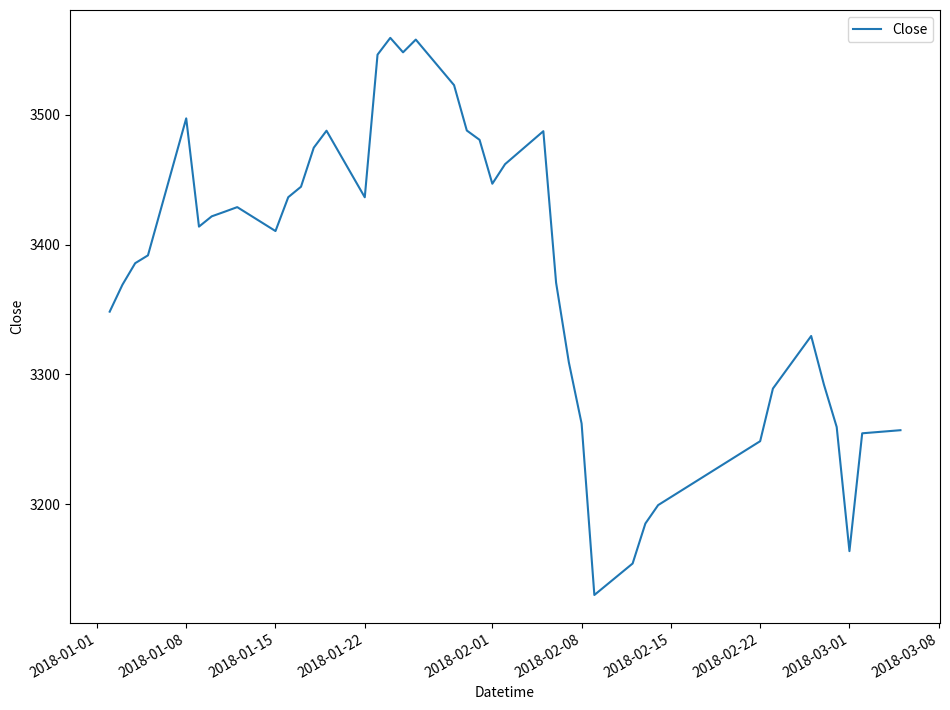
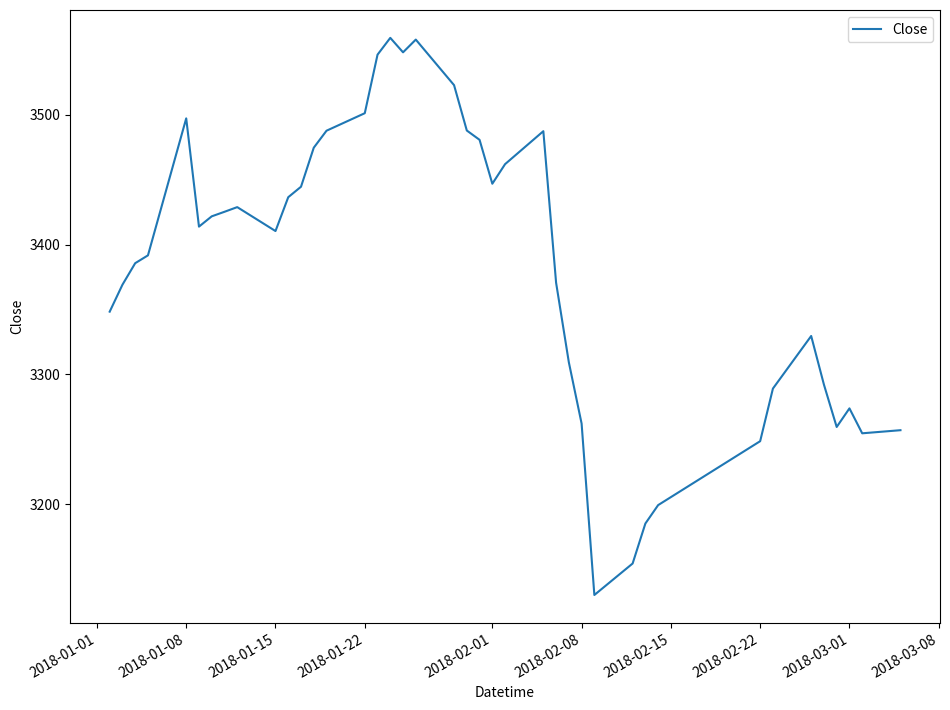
2018-01-22: 3437 -> 3501
2018-03-01: 3164 -> 3274
